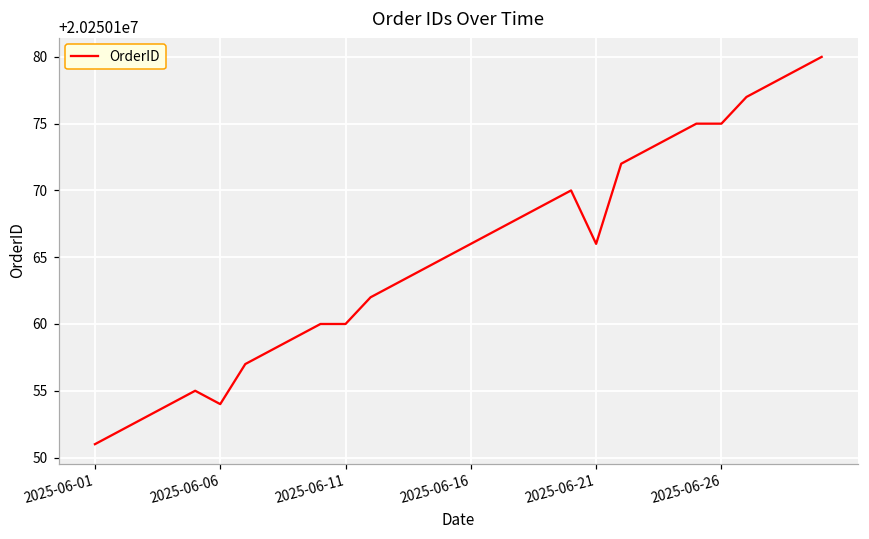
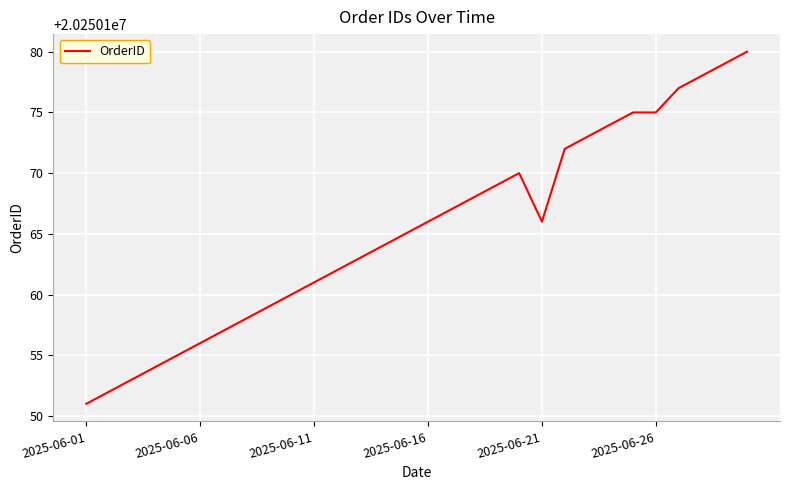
2025-06-06: 20250154 -> 20250156
2025-06-11: 20250160 -> 20250161
